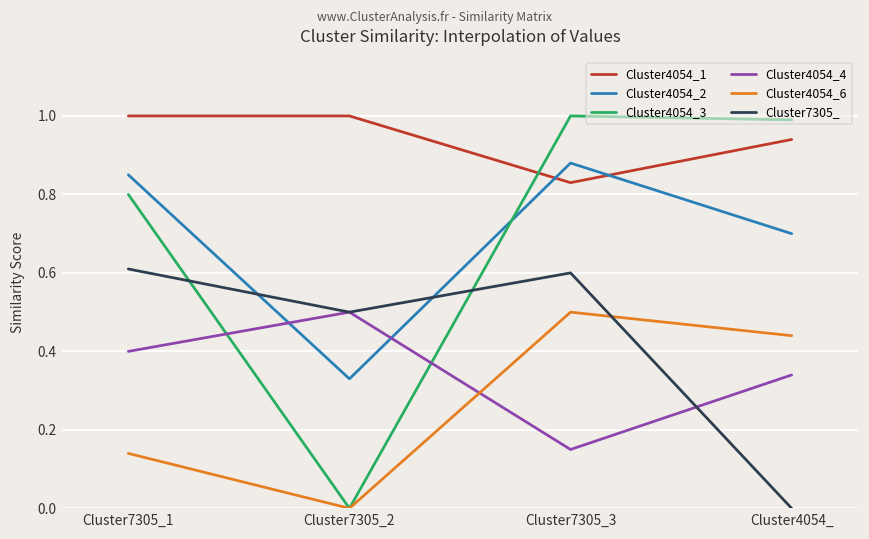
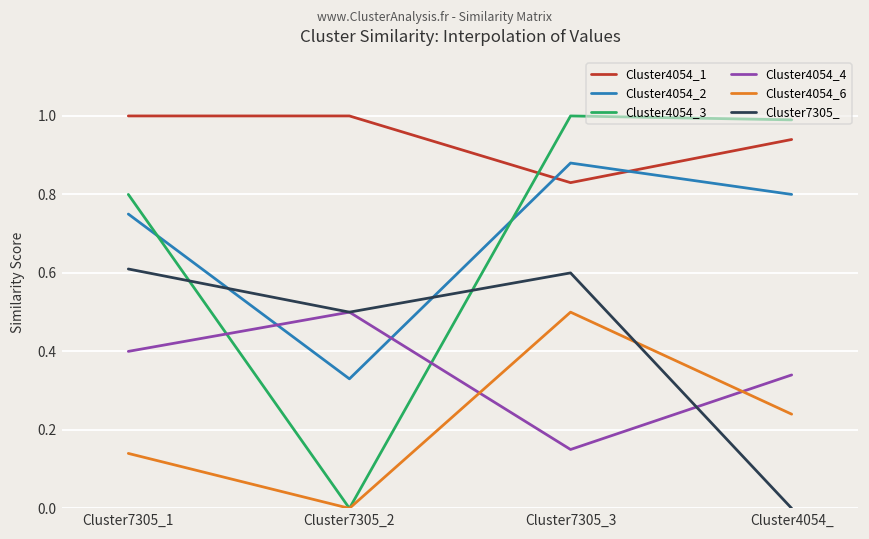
Cluster4054_2, Cluster7305_1: 0.85 -> 0.75
Cluster4054_2, Cluster4054_: 0.7 -> 0.8
Cluster4054_6, Cluster4054_: 0.44 -> 0.24
